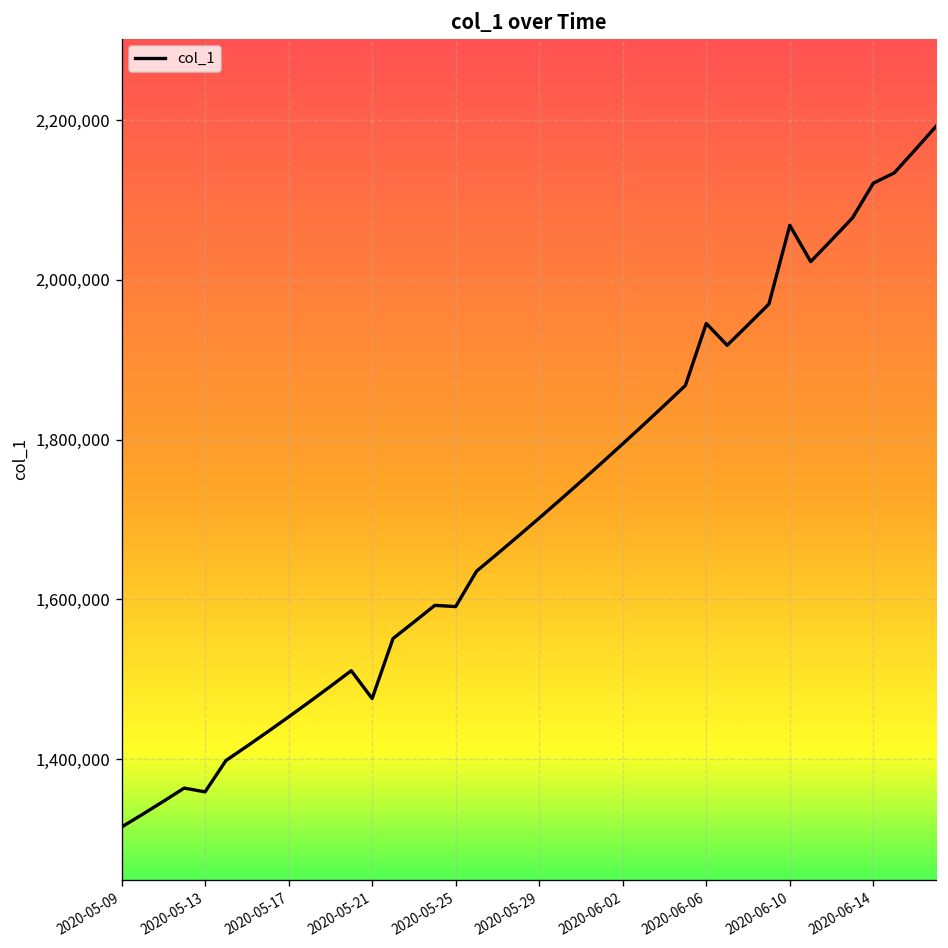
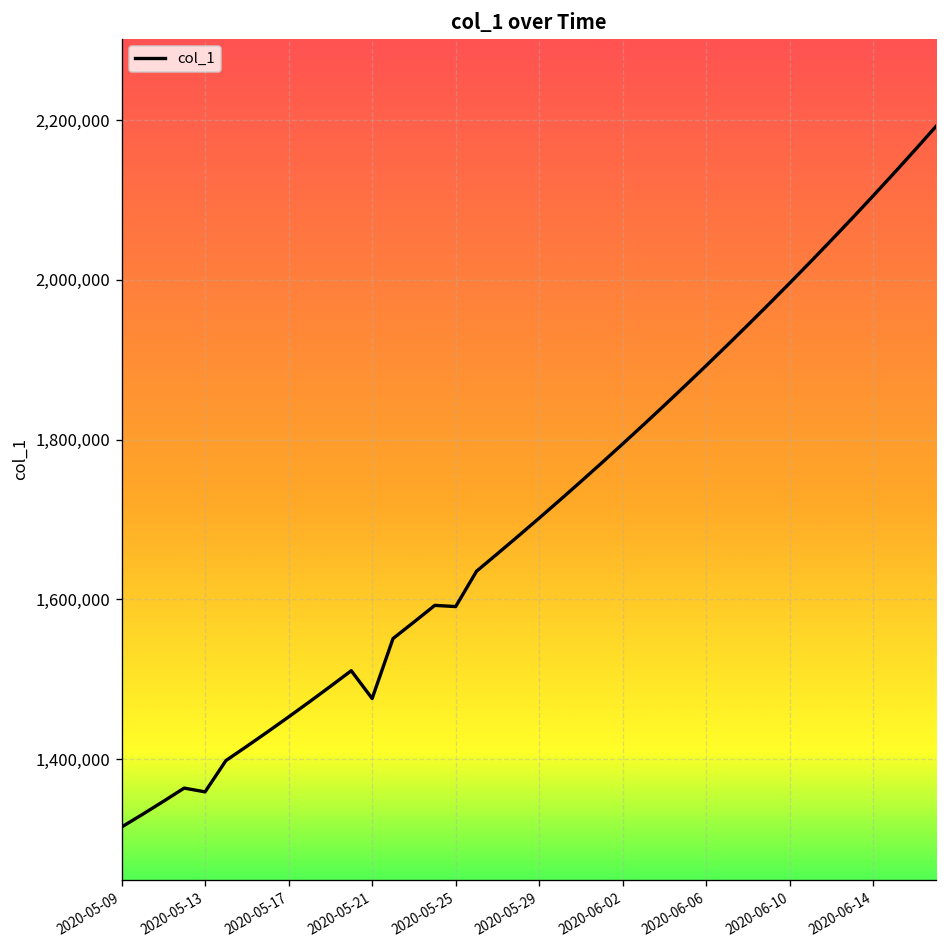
2020-06-06: 1,950,000 -> 1,890,000
2020-06-10: 2,070,000 -> 2,000,000
2020-06-14: 2,120,000 -> 2,110,000
